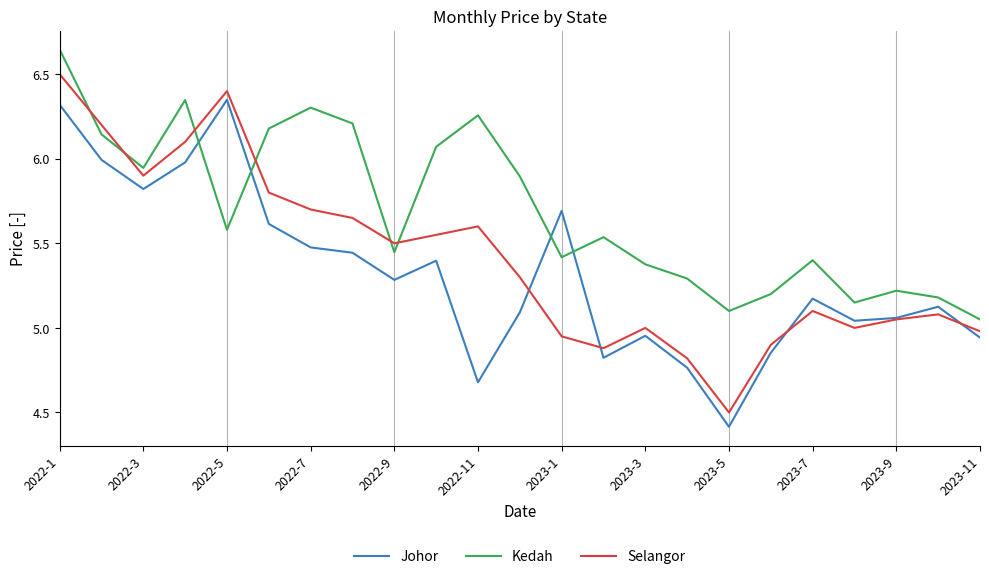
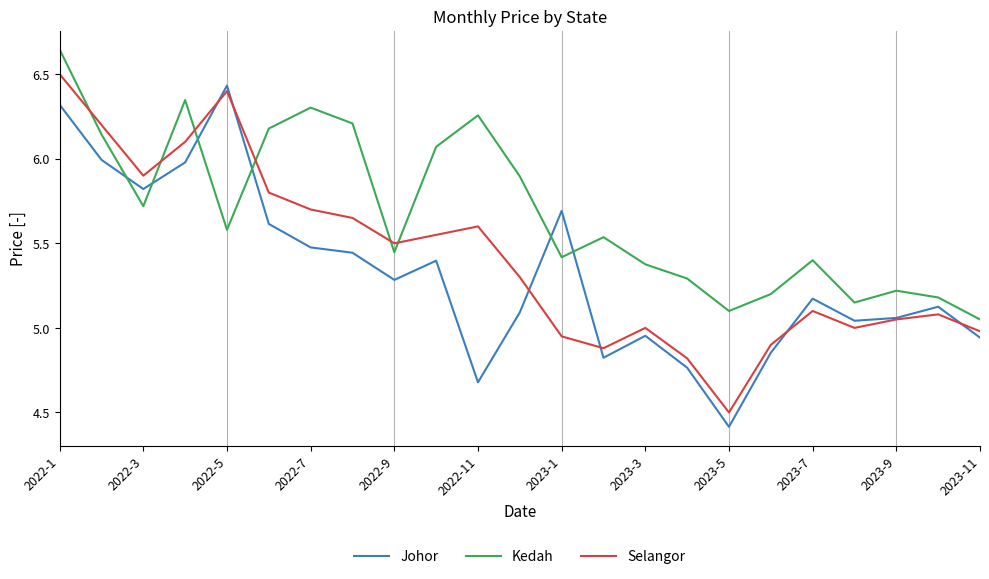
Kedah, 2022-3: 5.95 -> 5.72
Johor, 2022-5: 6.35 -> 6.43
